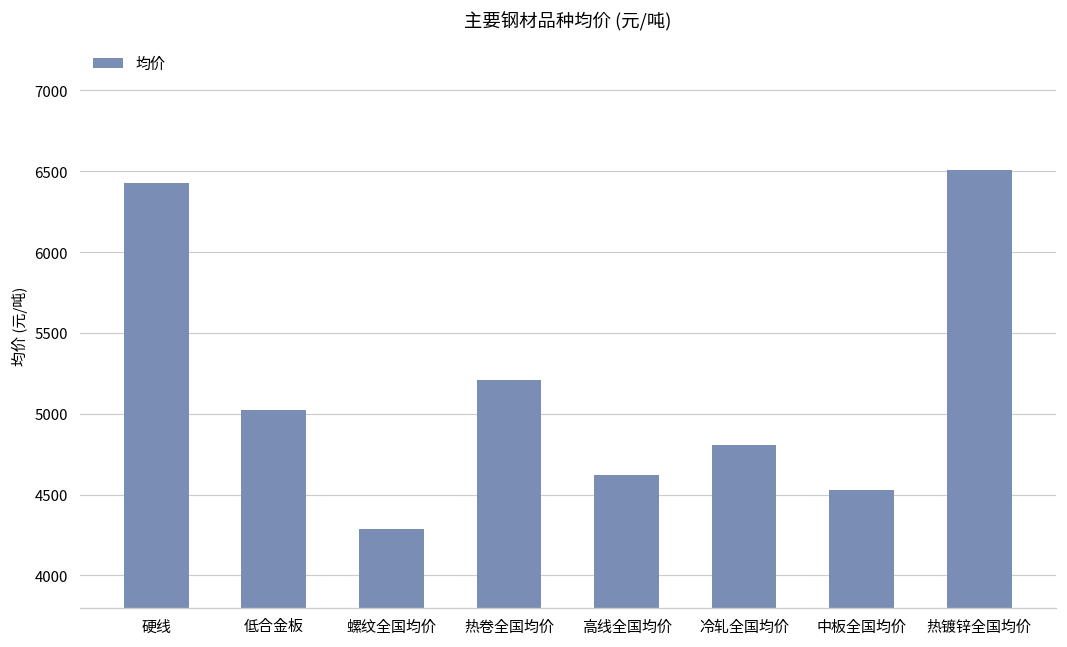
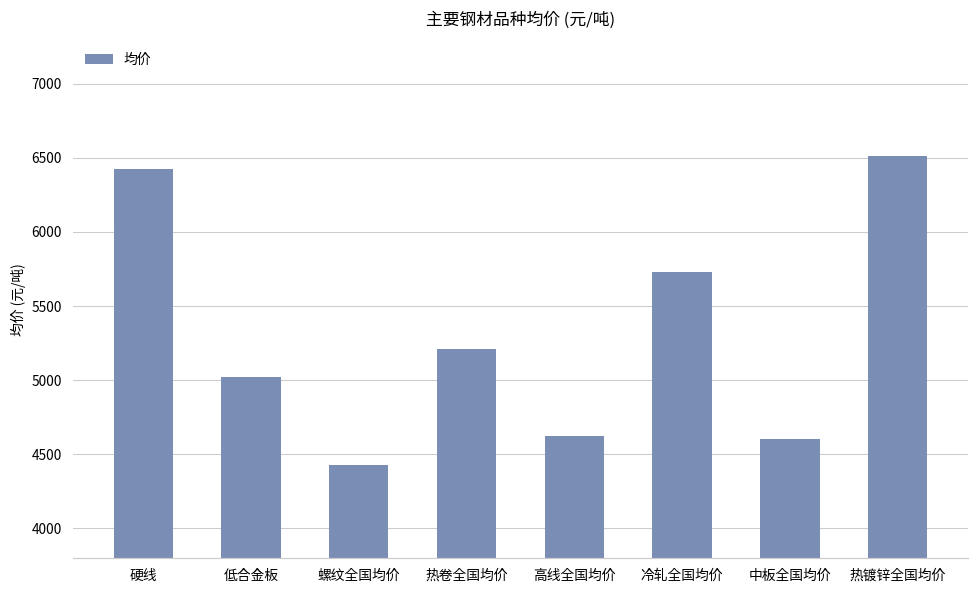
螺纹全国均价: 4290 -> 4430
冷轧全国均价: 4810 -> 5730
中板全国均价: 4530 -> 4600
